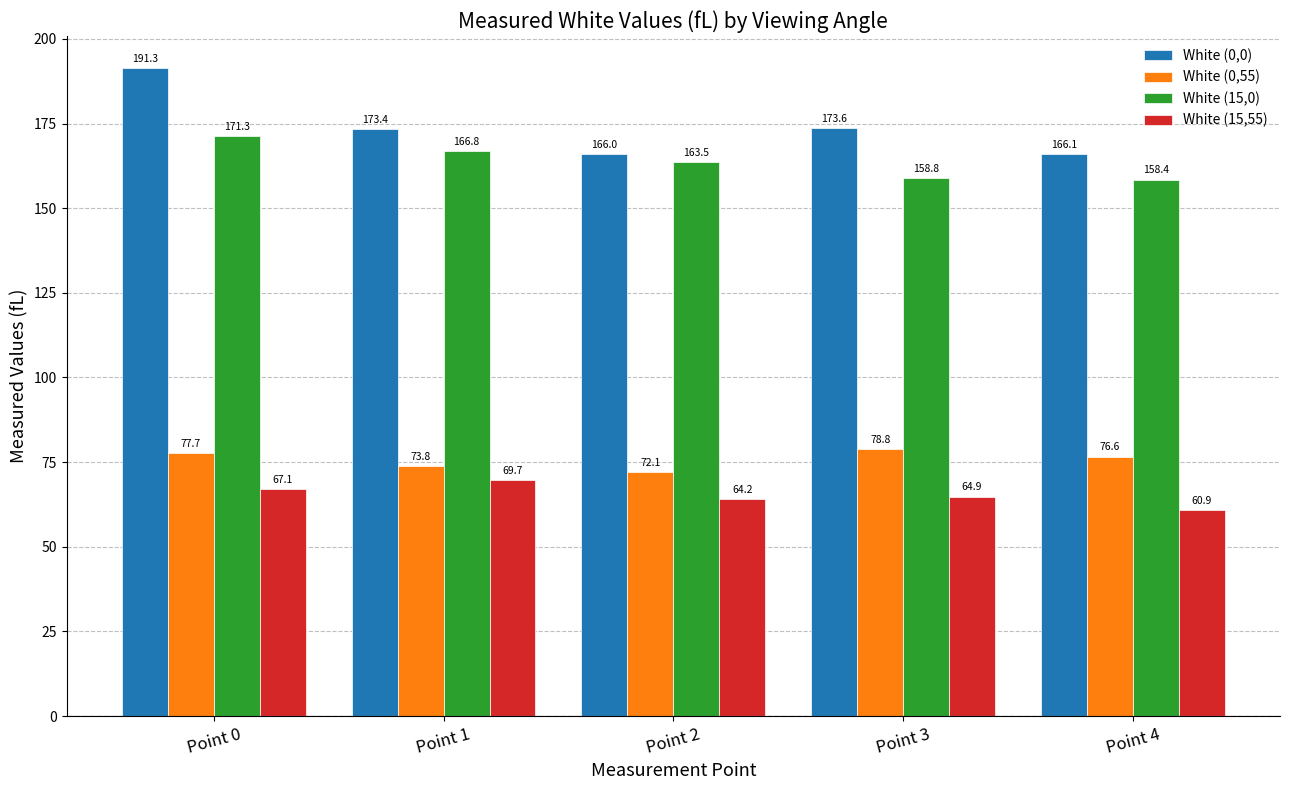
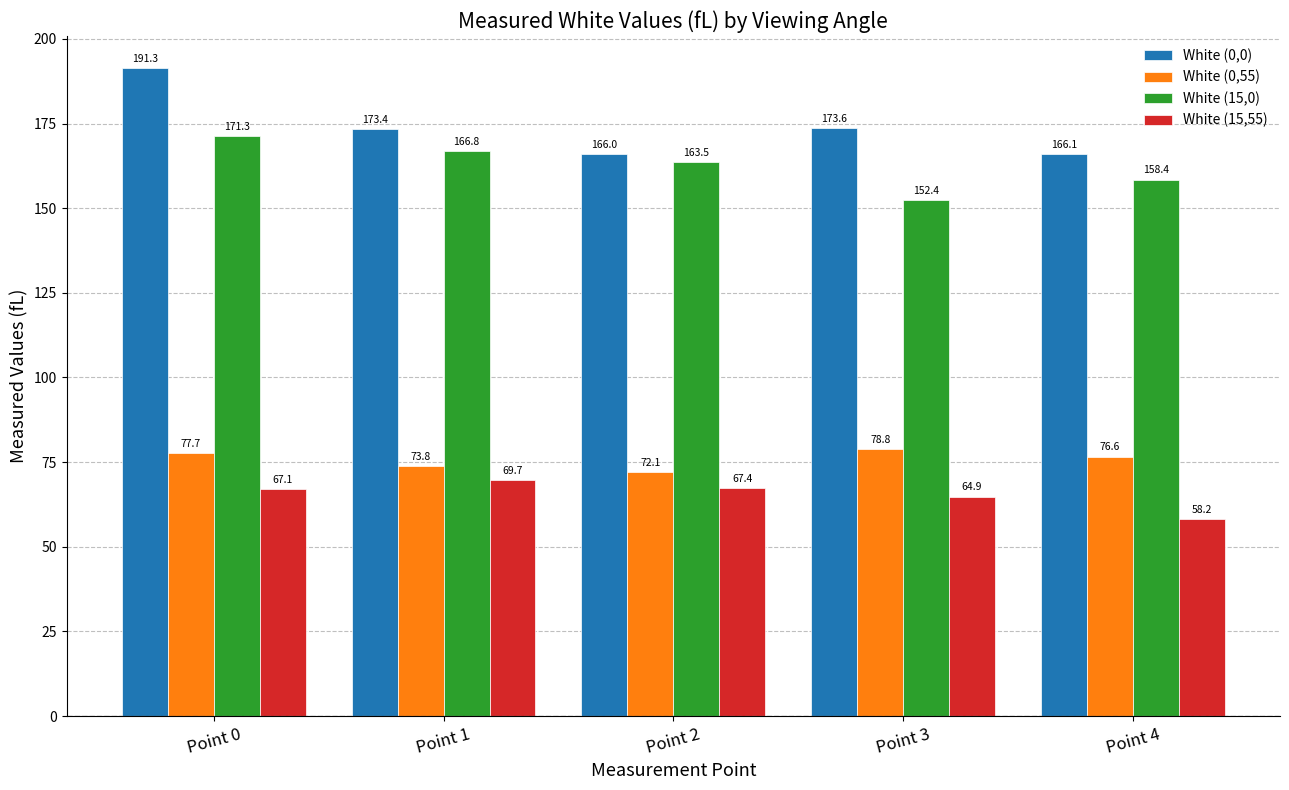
White (15,55), Point 2: 64.2 -> 67.4
White (15,0), Point 3: 158.8 -> 152.4
White (15,55), Point 4: 60.9 -> 58.2
